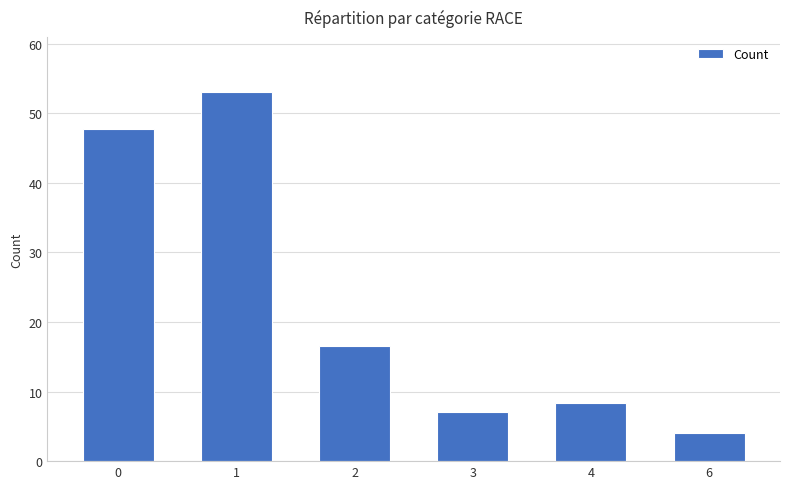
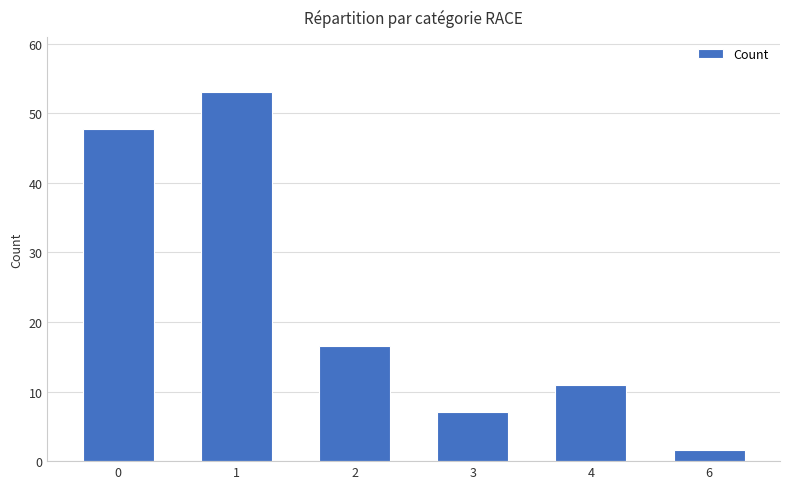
4: 8 -> 11
6: 4 -> 2
